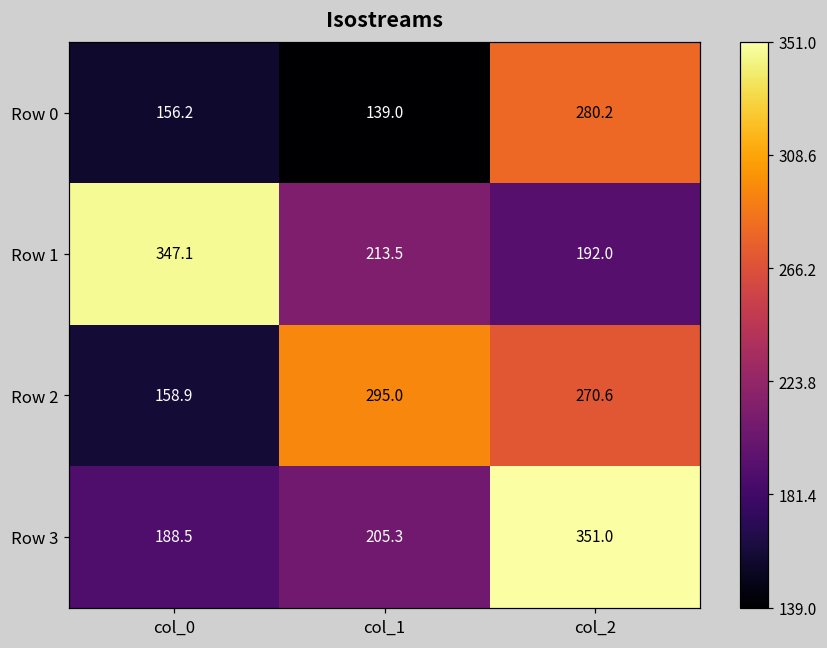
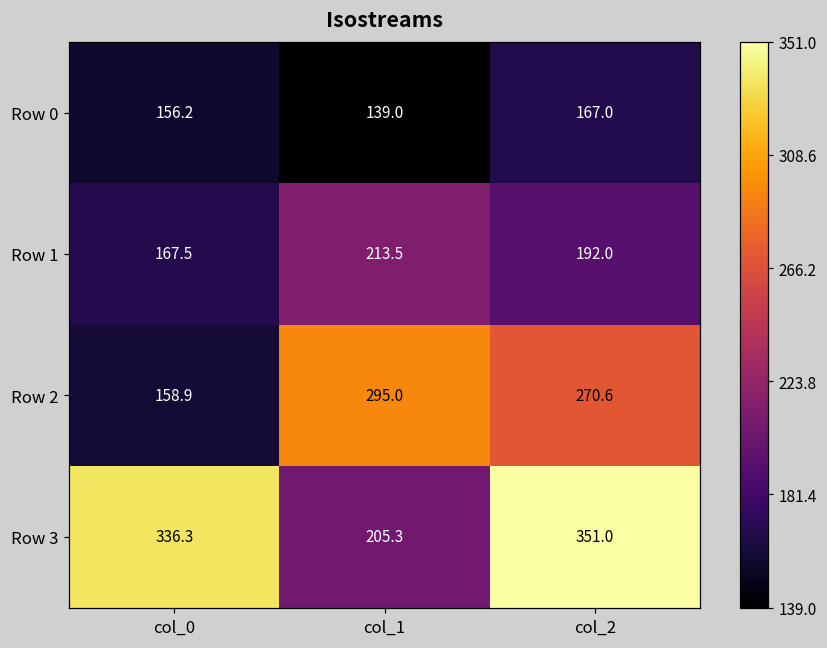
Row 0, col_2: 280.2 -> 167.0
Row 1, col_0: 347.1 -> 167.5
Row 3, col_0: 188.5 -> 336.3
